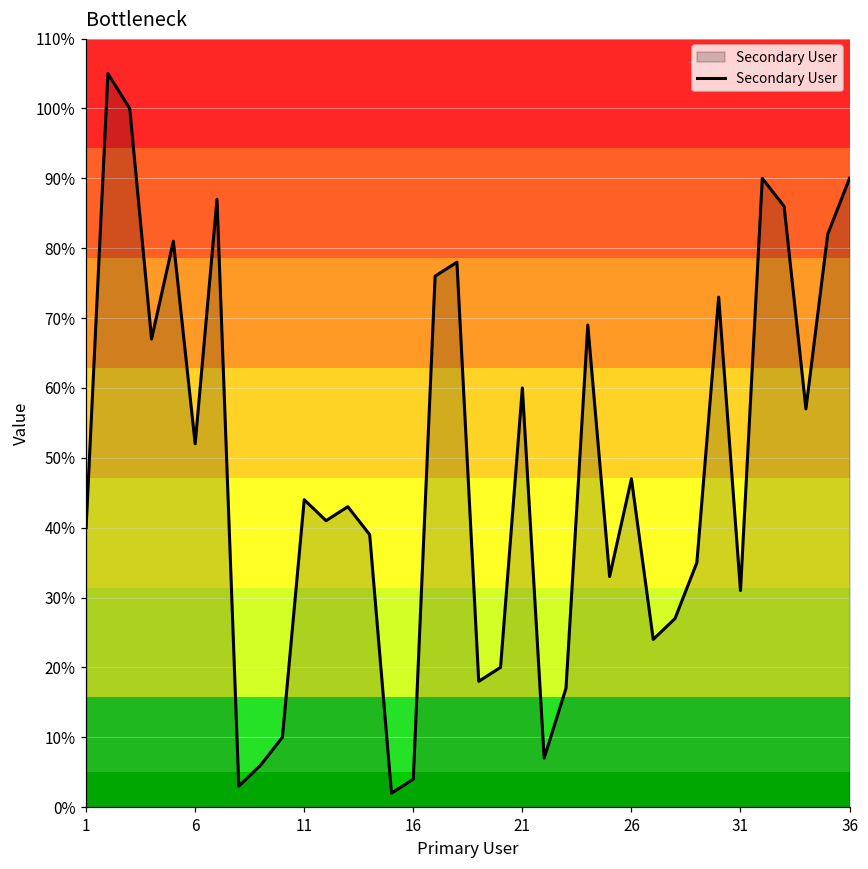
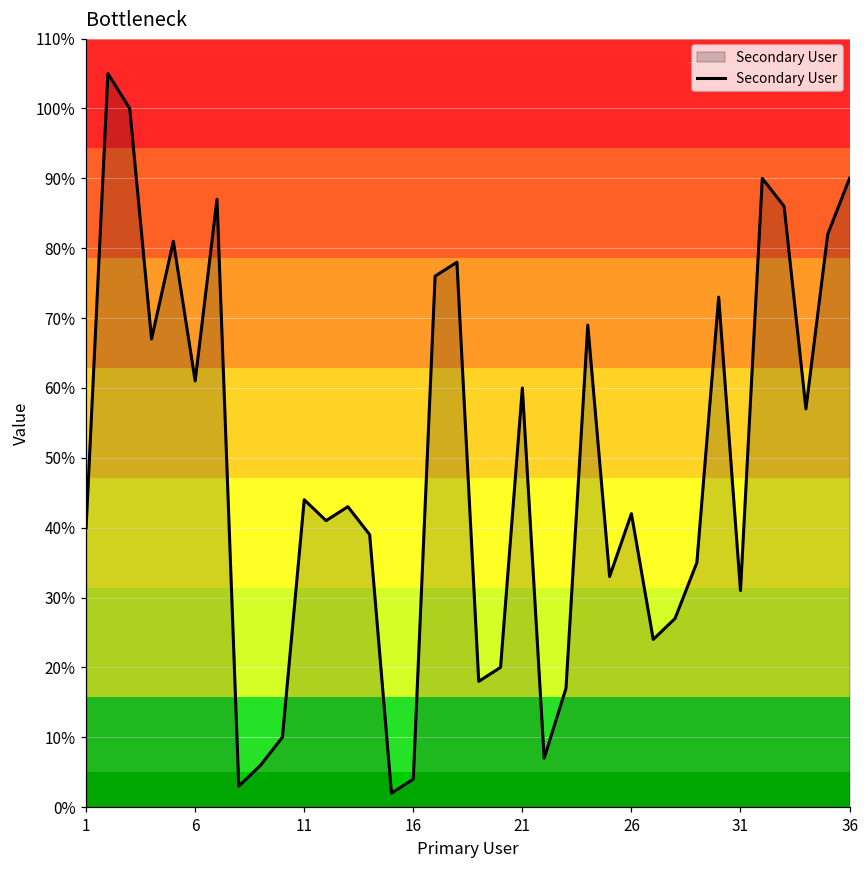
6: 52% -> 61%
26: 47% -> 42%
